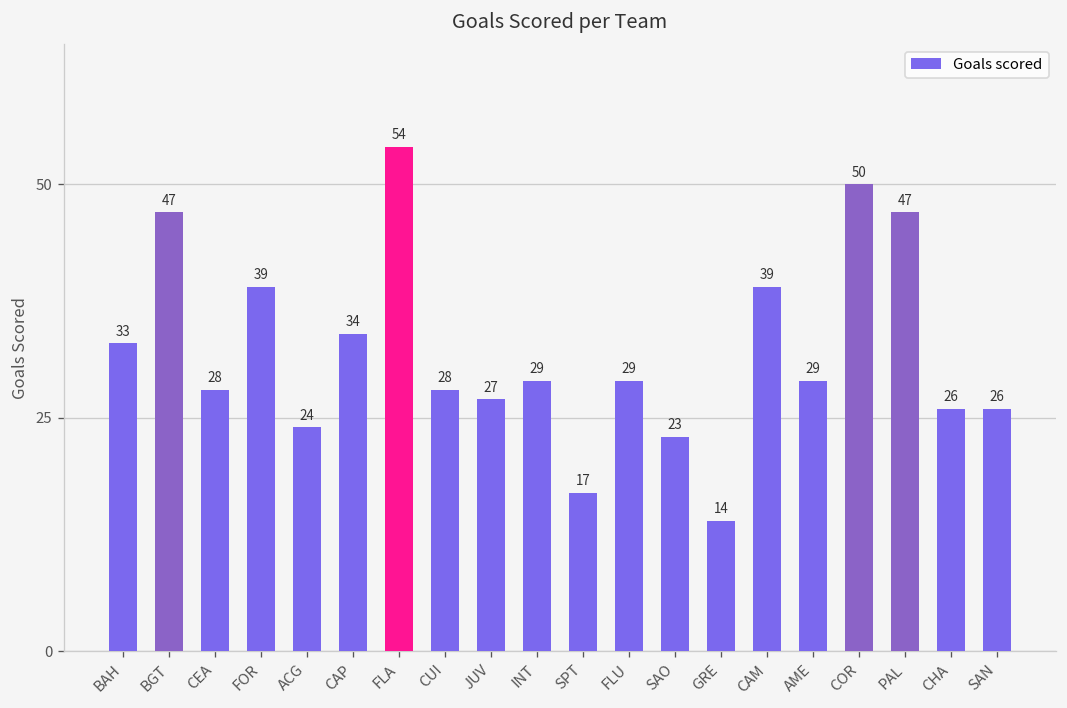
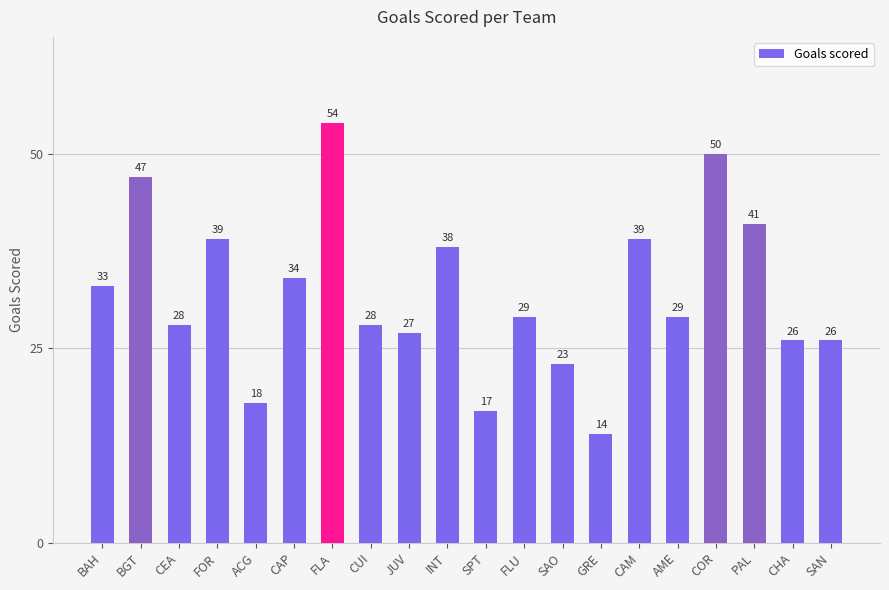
ACG: 24 -> 18
INT: 29 -> 38
PAL: 47 -> 41
